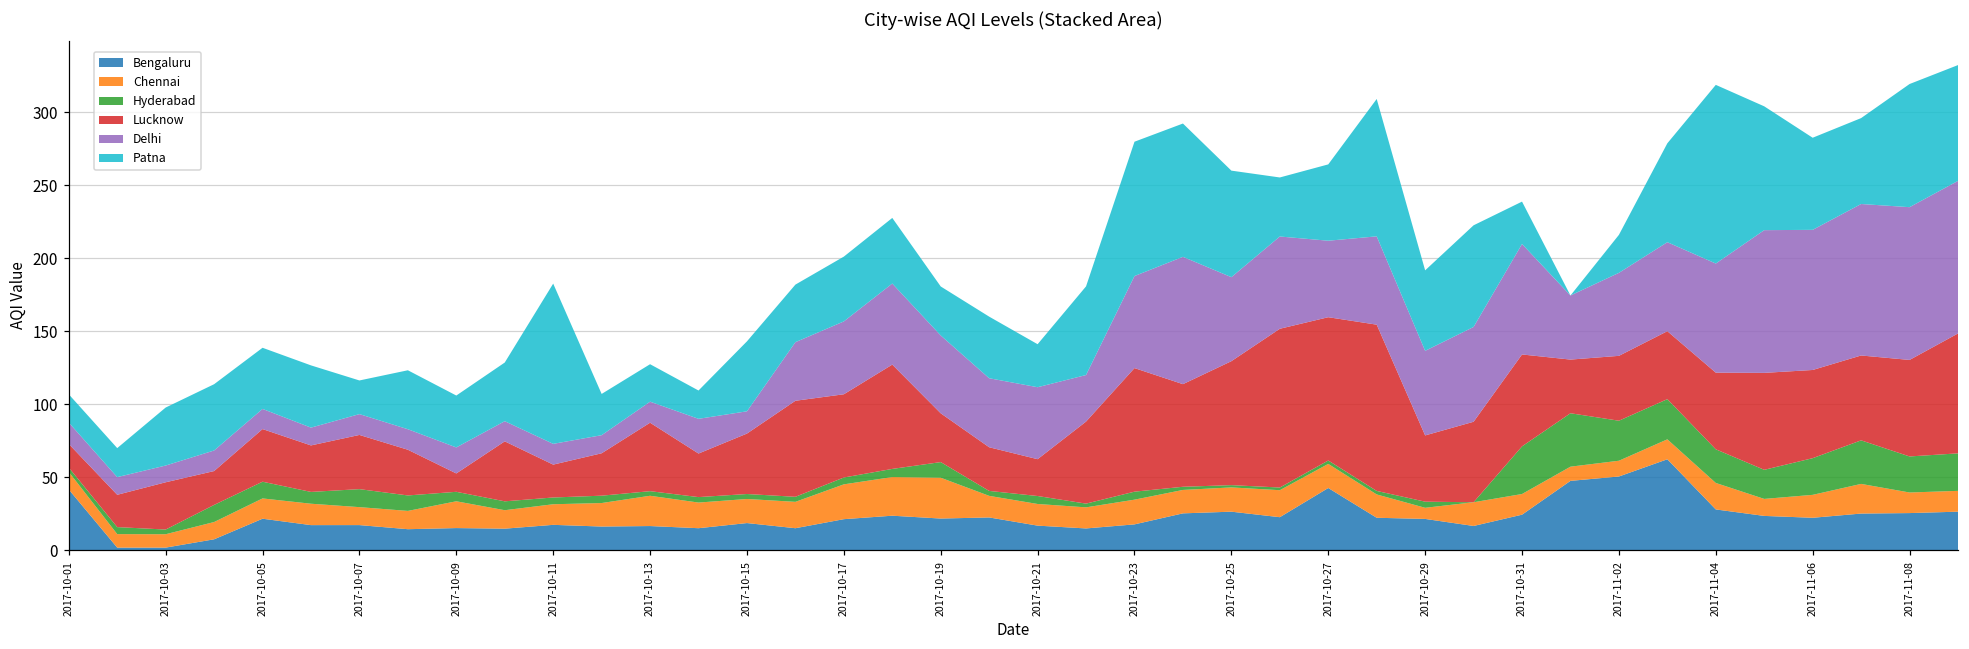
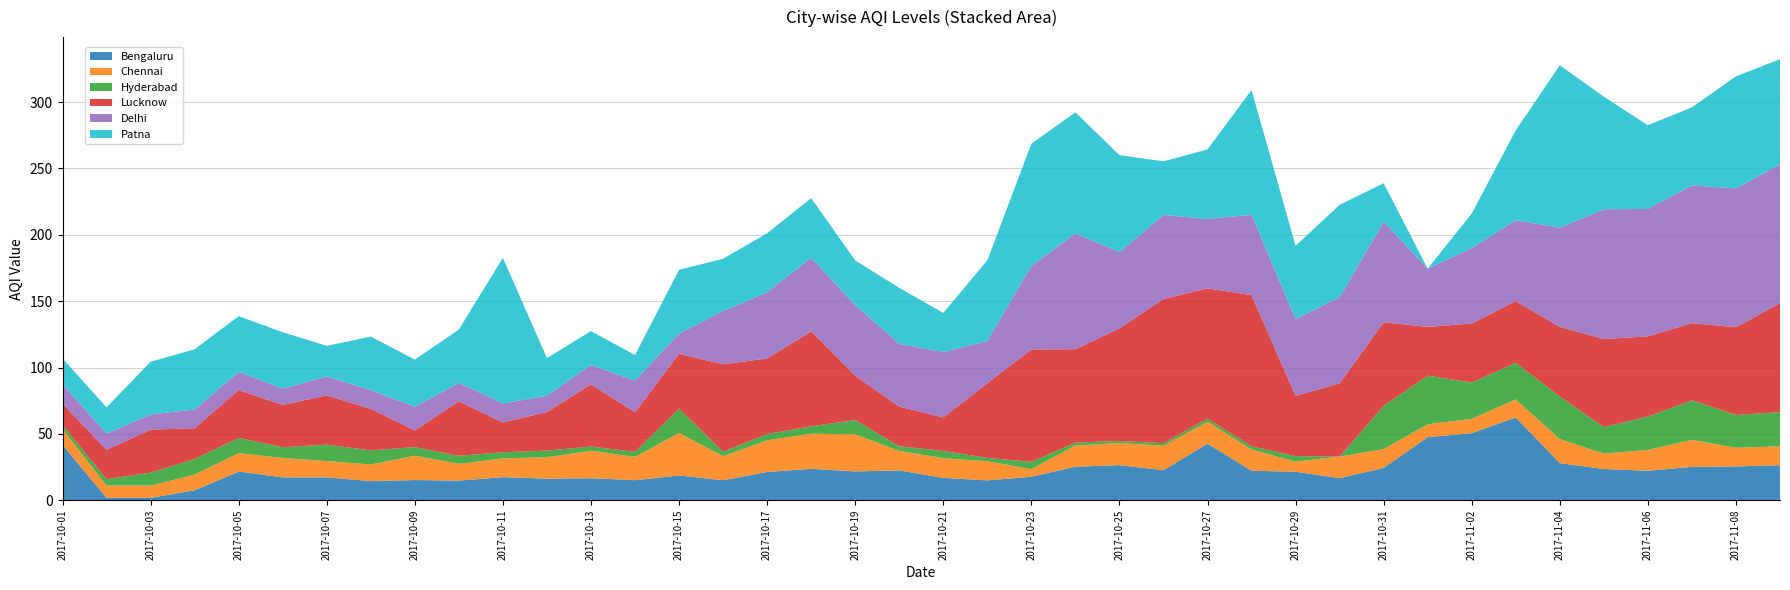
Hyderabad, 2017-10-03: 3 -> 10
Chennai, 2017-10-15: 16 -> 32
Hyderabad, 2017-10-15: 3 -> 18
Chennai, 2017-10-23: 17 -> 6
Hyderabad, 2017-11-04: 23 -> 32
